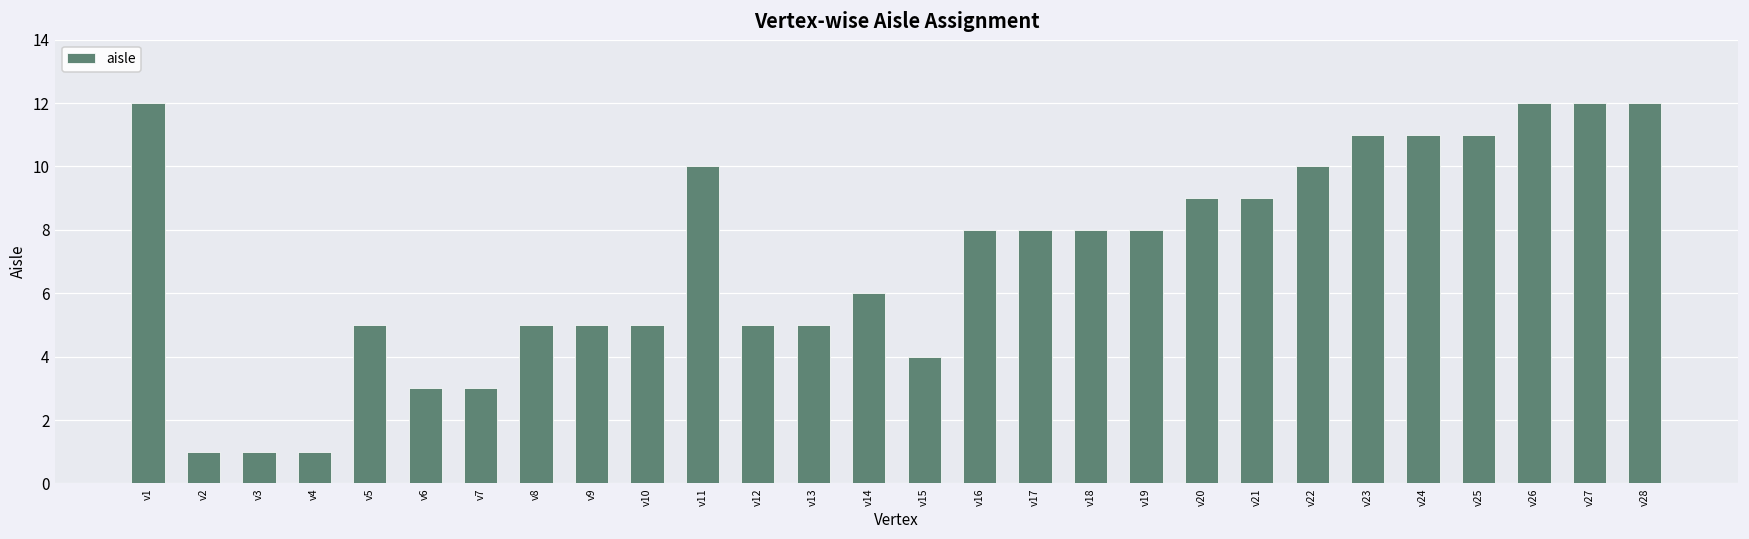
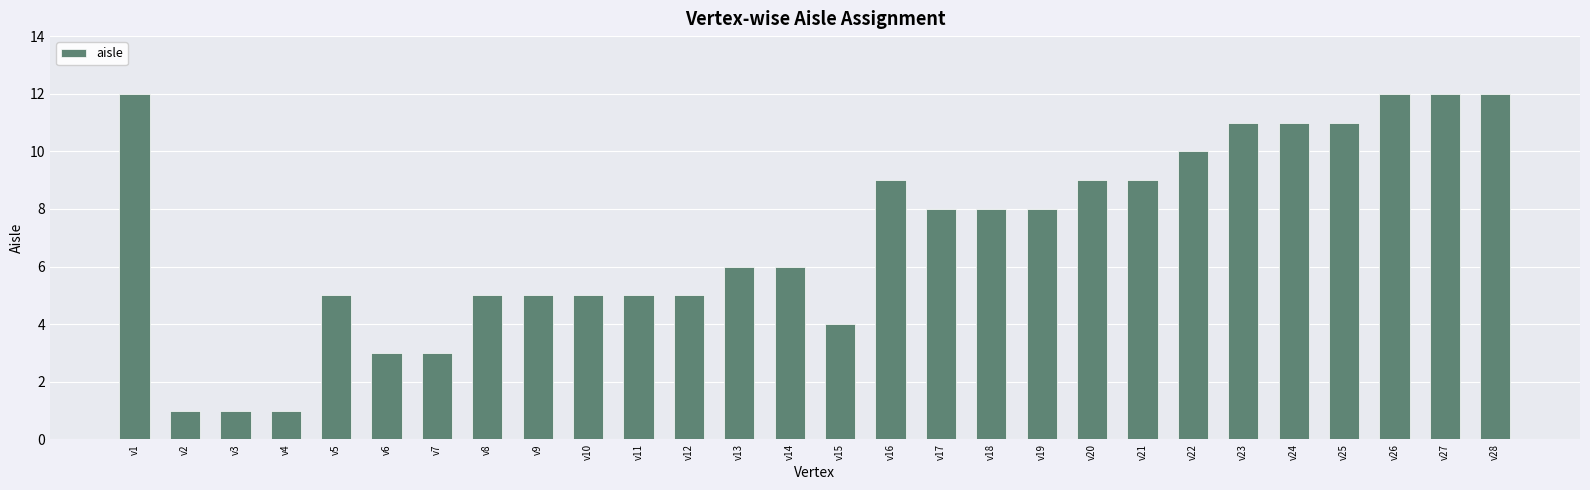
v11: 10 -> 5
v13: 5 -> 6
v16: 8 -> 9
